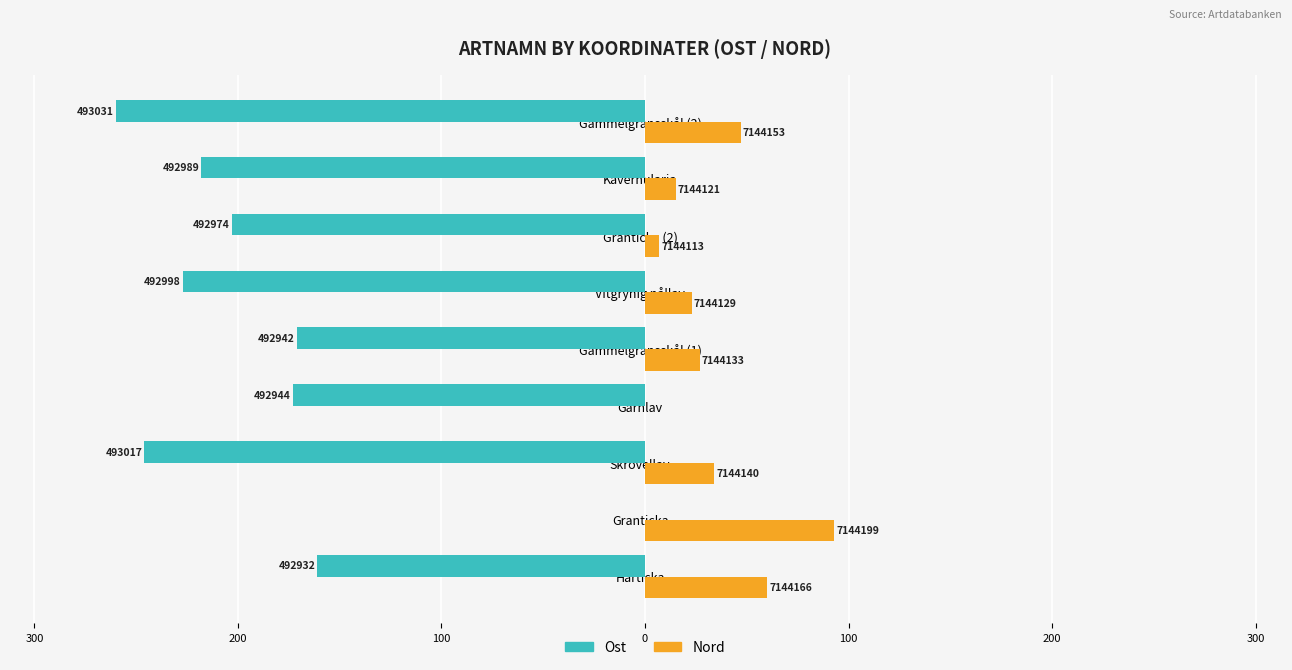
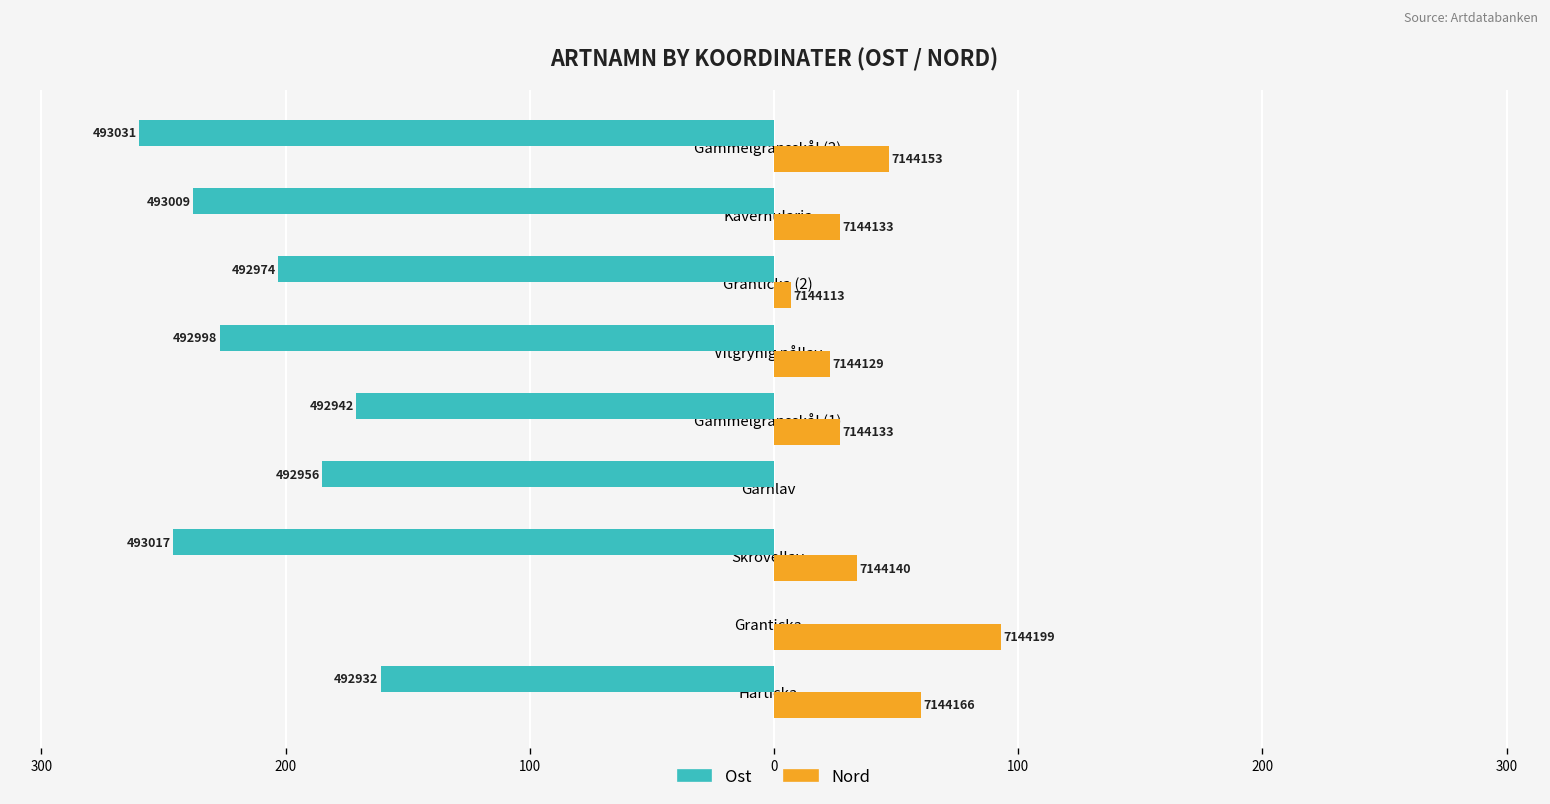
Ost, Kavernularia: 492989 -> 493009
Nord, Kavernularia: 7144121 -> 7144133
Ost, Garnlav: 492944 -> 492956
